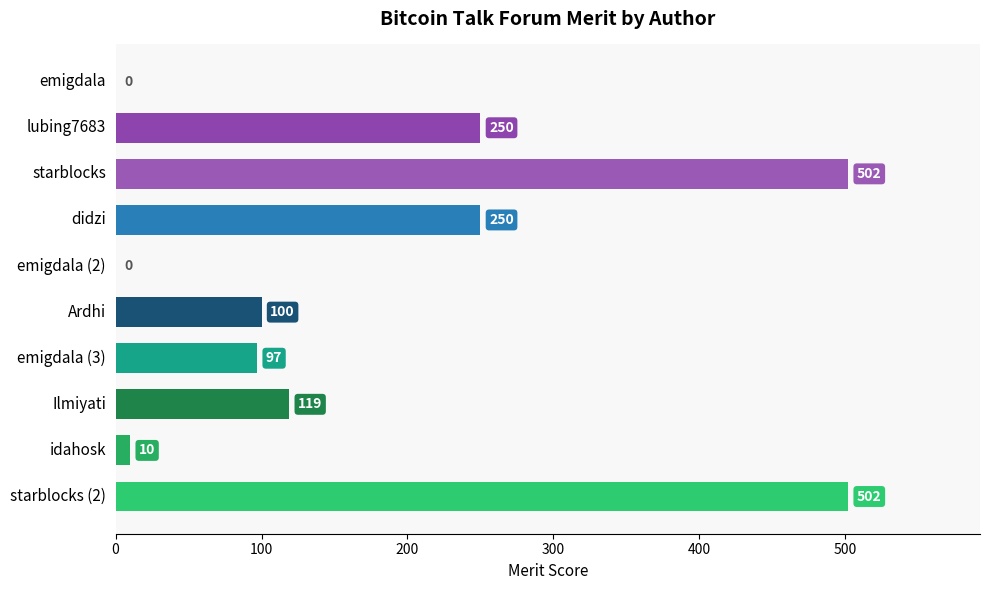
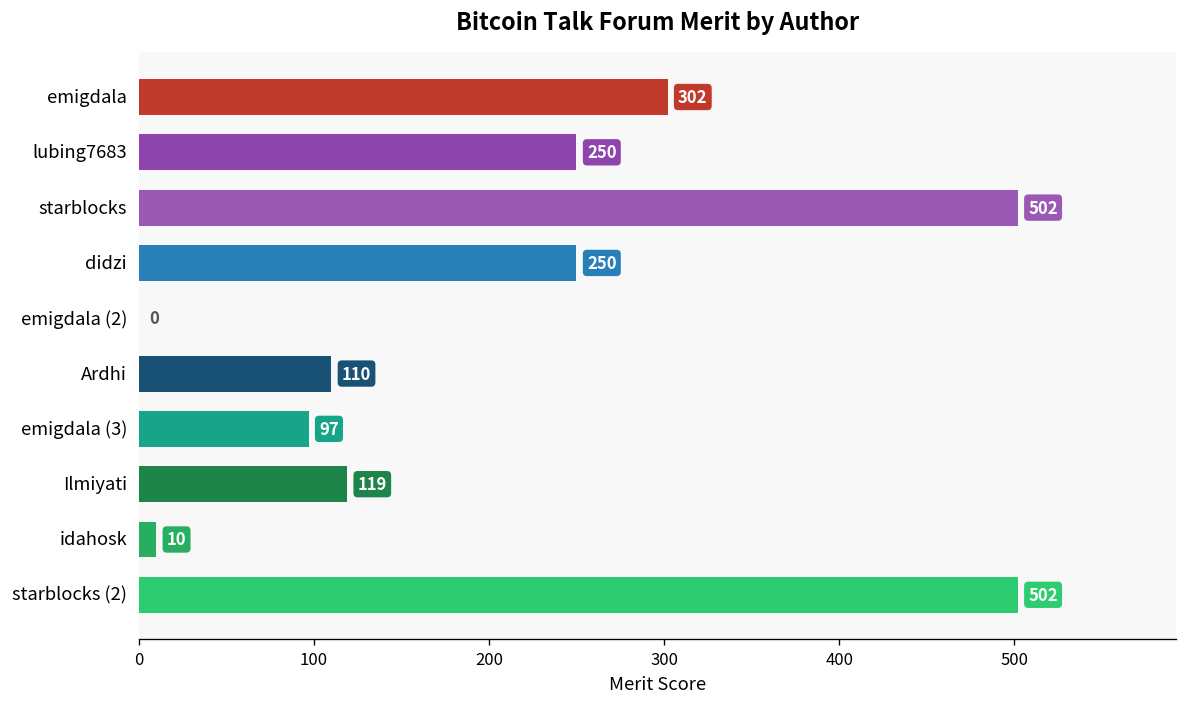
emigdala: 0 -> 302
Ardhi: 100 -> 110
